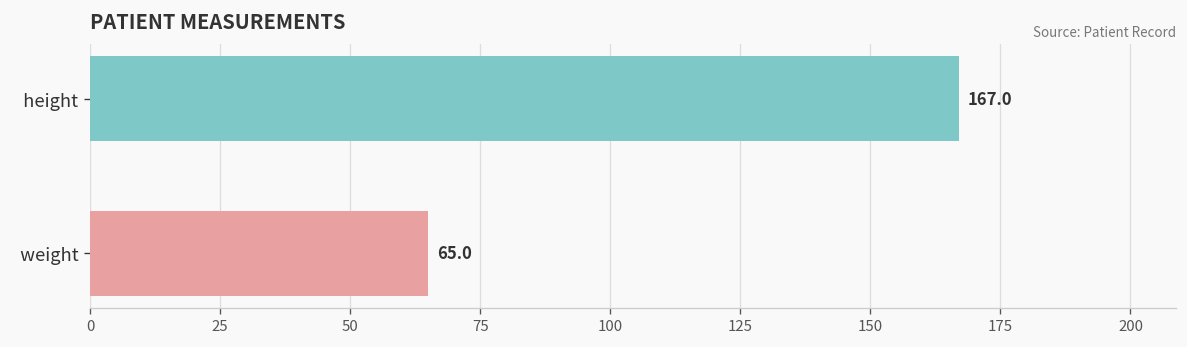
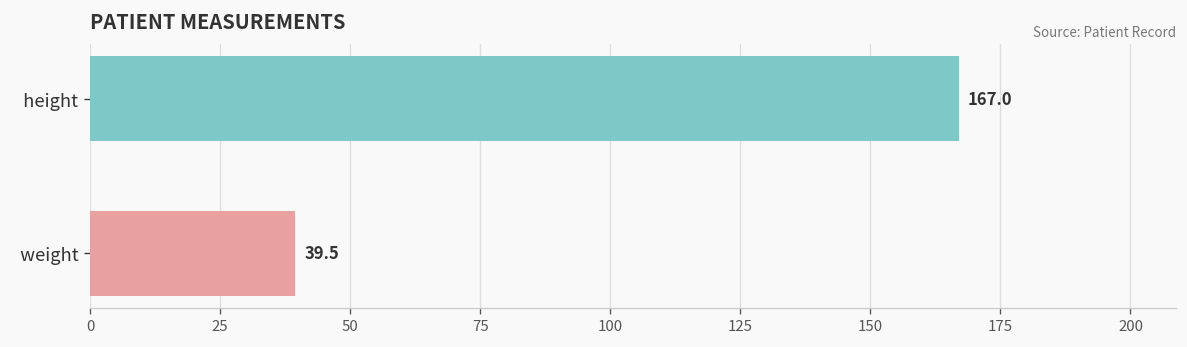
weight: 65.0 -> 39.5
